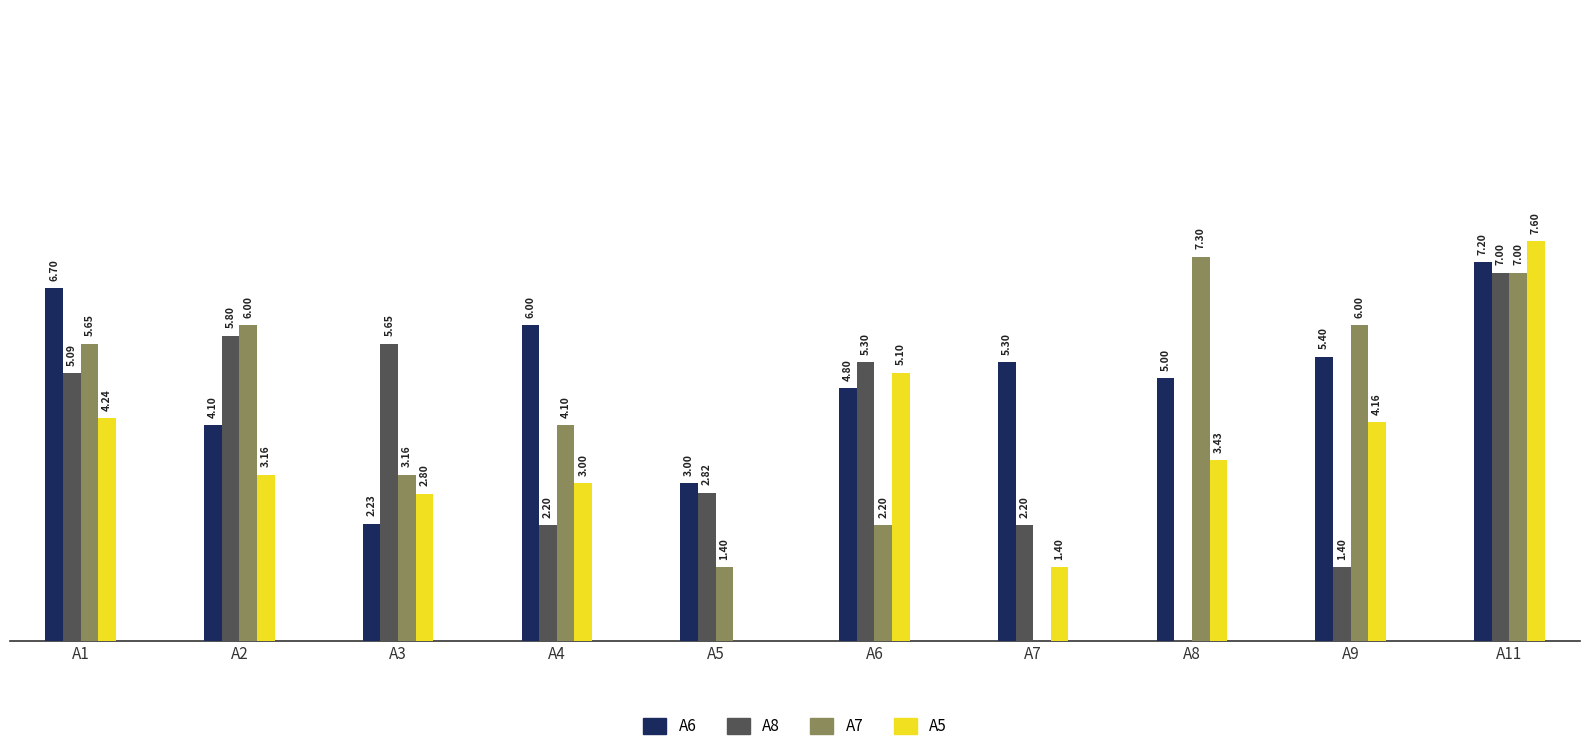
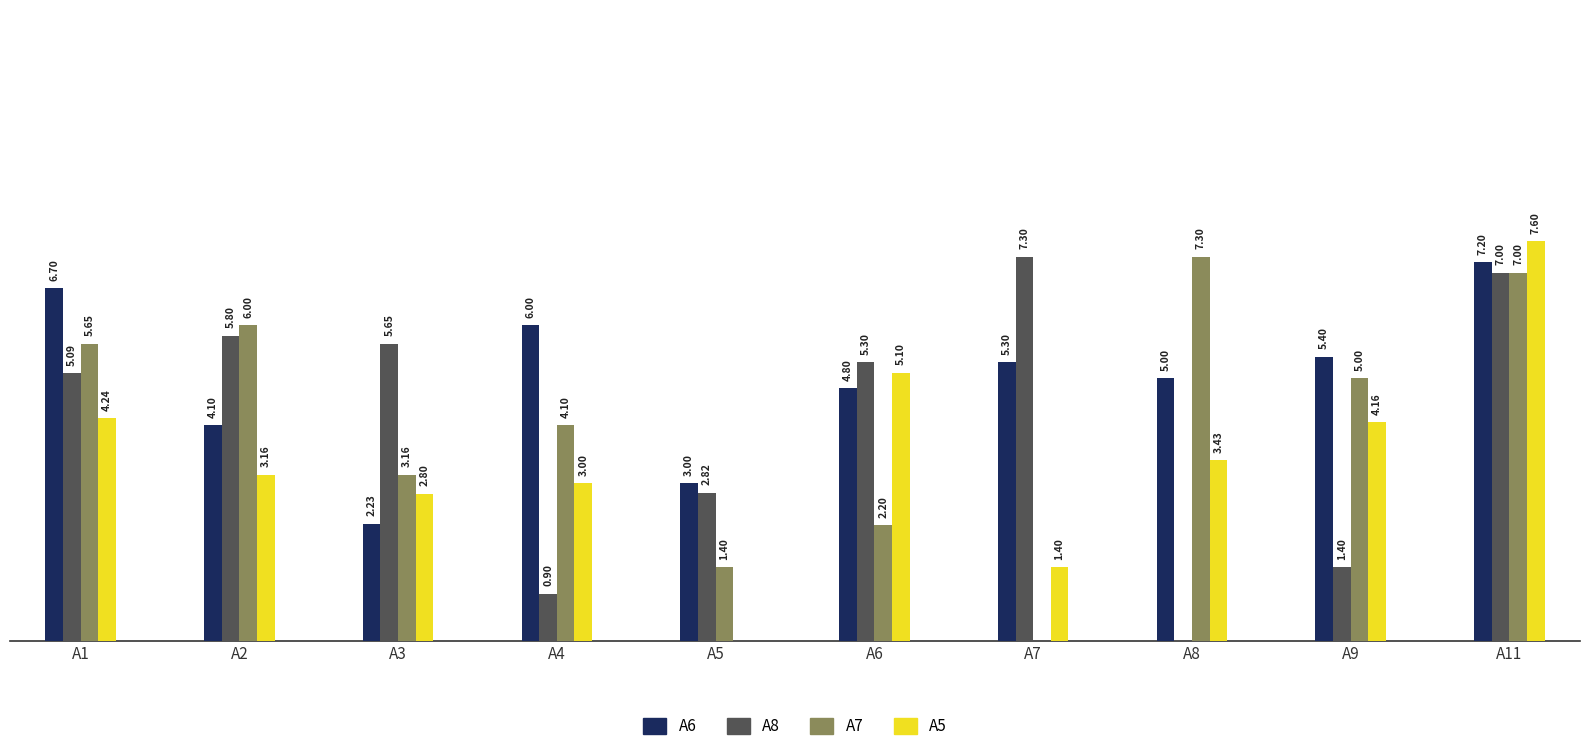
A8, A4: 2.20 -> 0.90
A8, A7: 2.20 -> 7.30
A7, A9: 6.00 -> 5.00
